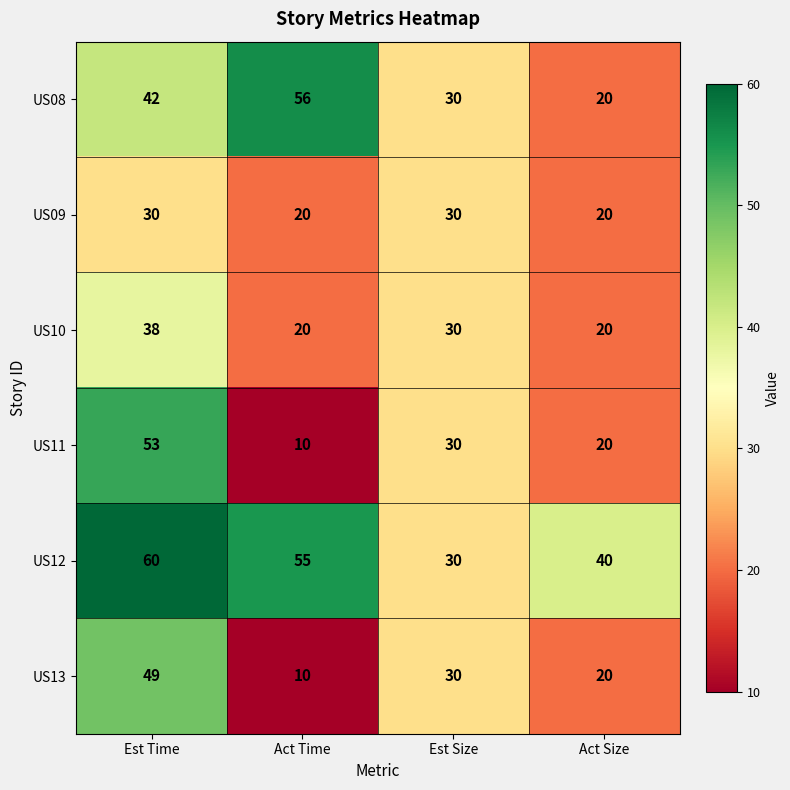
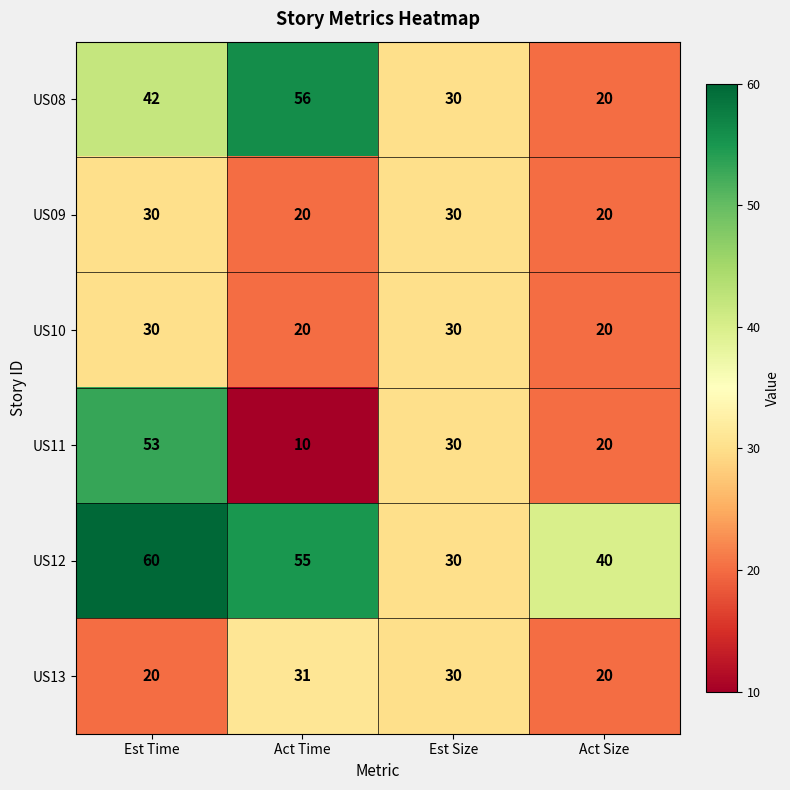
US10, Est Time: 38 -> 30
US13, Est Time: 49 -> 20
US13, Act Time: 10 -> 31
